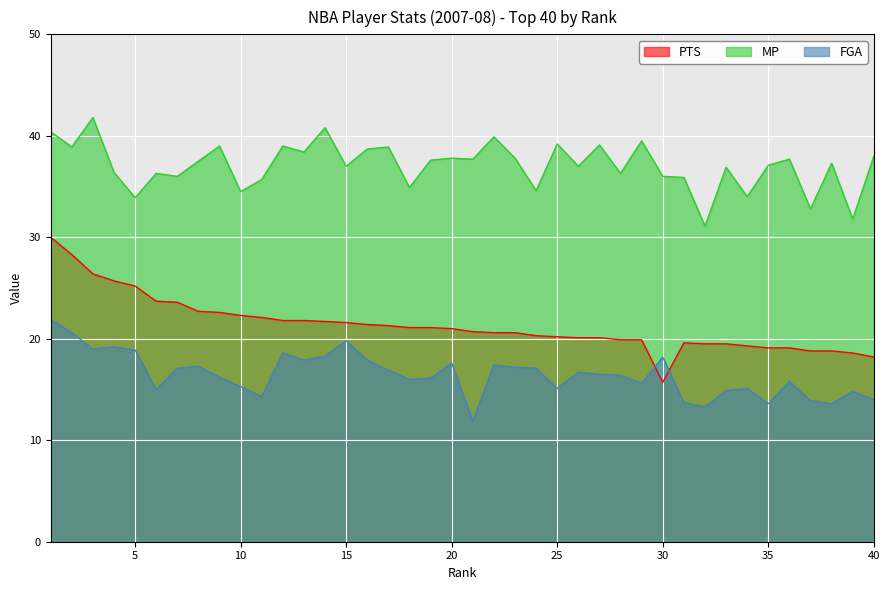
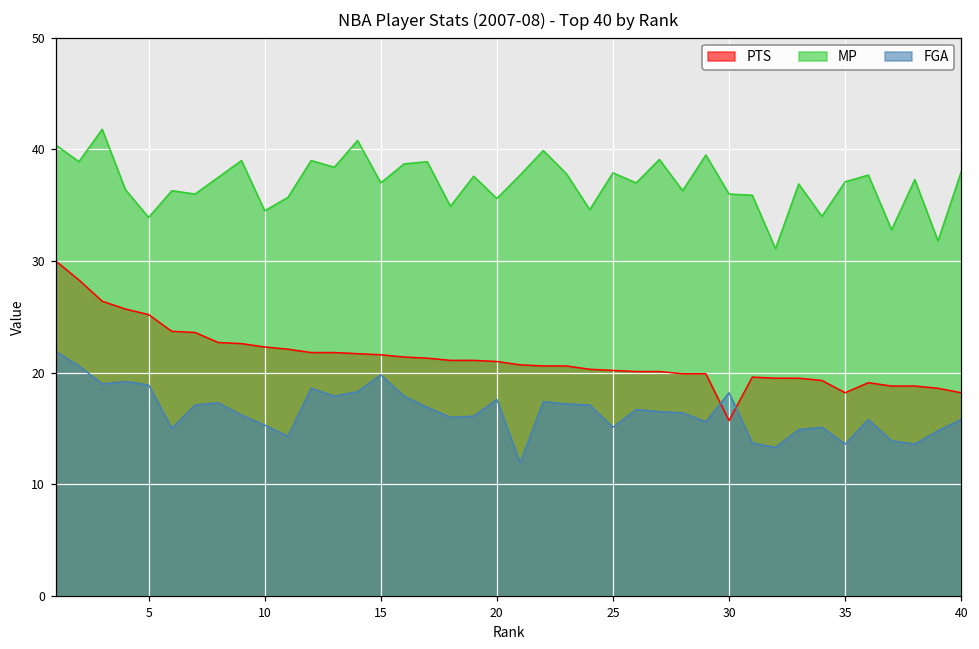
MP, 20: 37.8 -> 35.6
MP, 25: 39.2 -> 37.9
PTS, 35: 19.1 -> 18.2
FGA, 40: 14.0 -> 15.8
